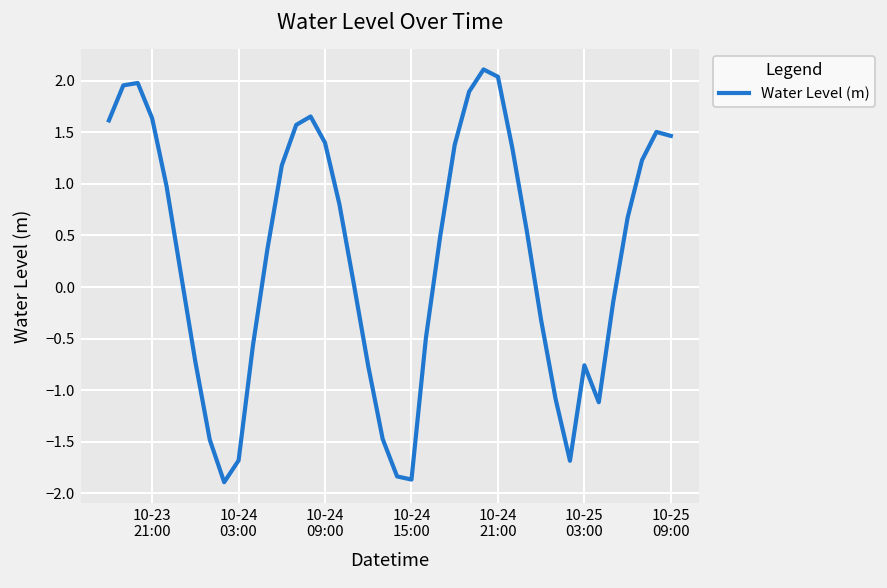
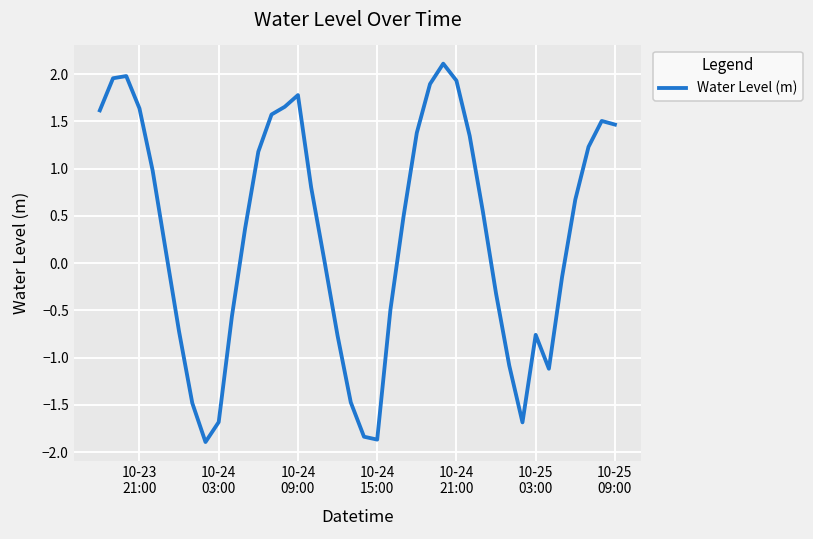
10-24 09:00: 1.4 -> 1.8
10-24 21:00: 2.0 -> 1.9
